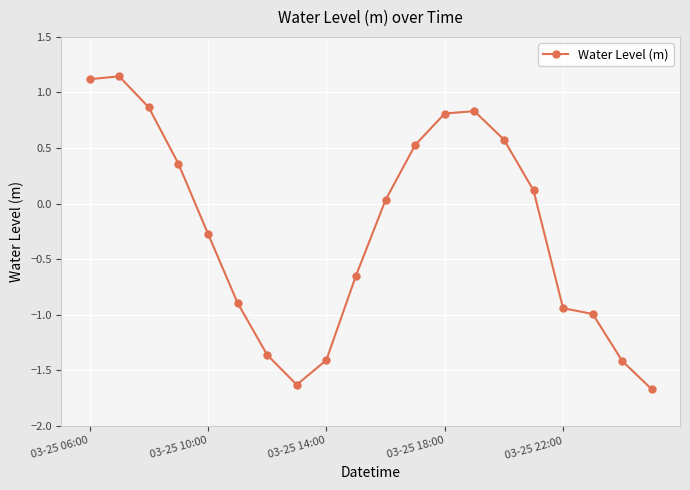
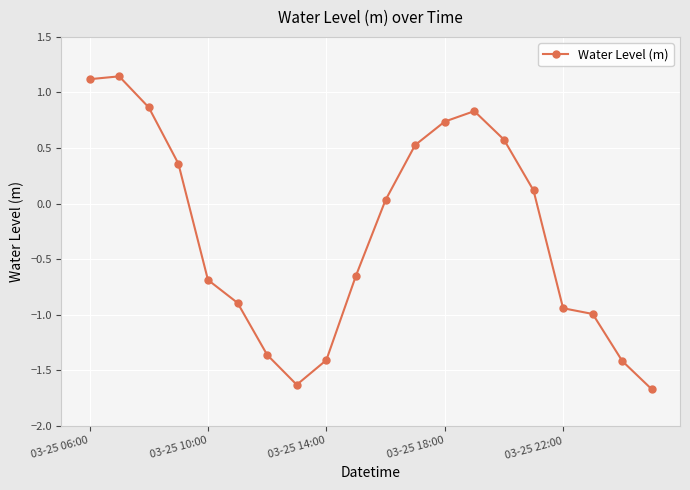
03-25 10:00: -0.27 -> -0.69
03-25 18:00: 0.81 -> 0.74
